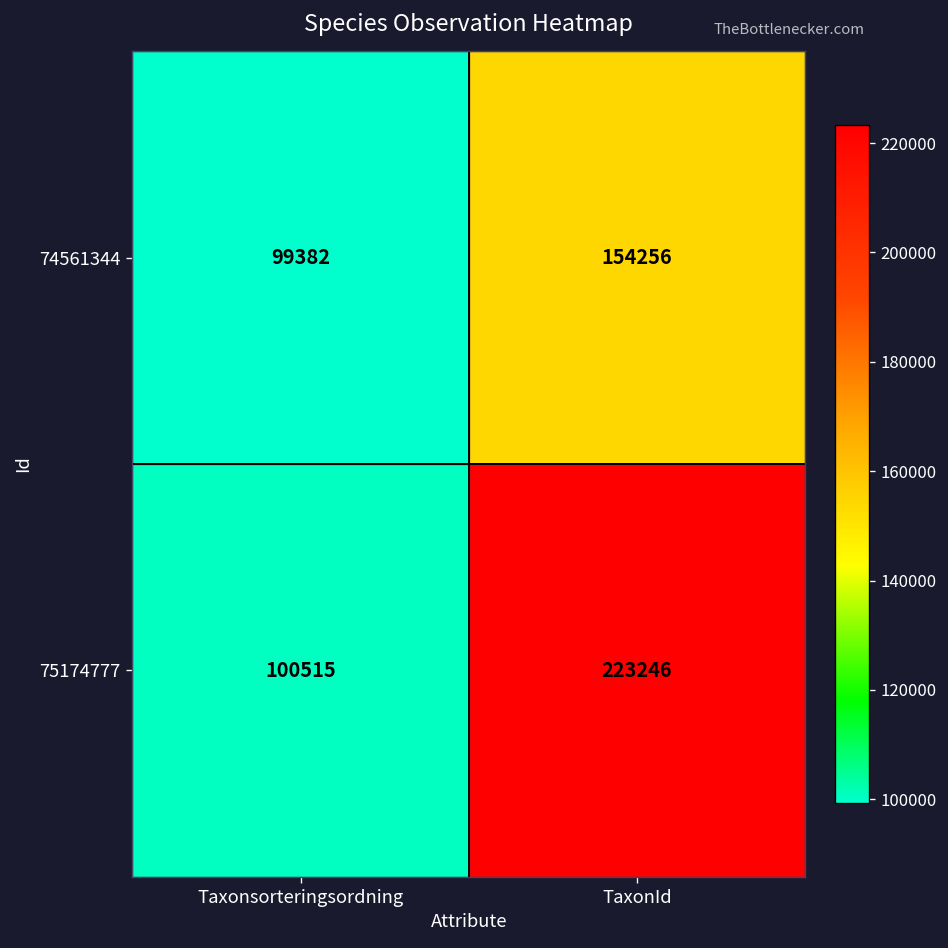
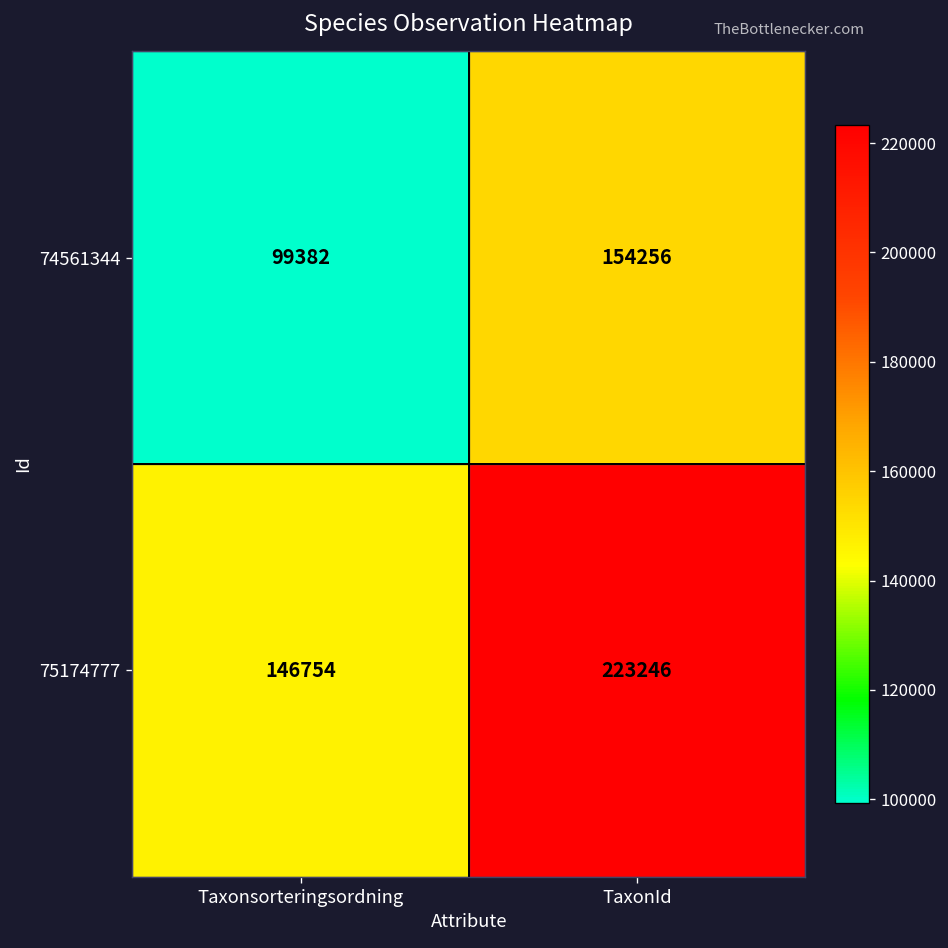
75174777, Taxonsorteringsordning: 100515 -> 146754
